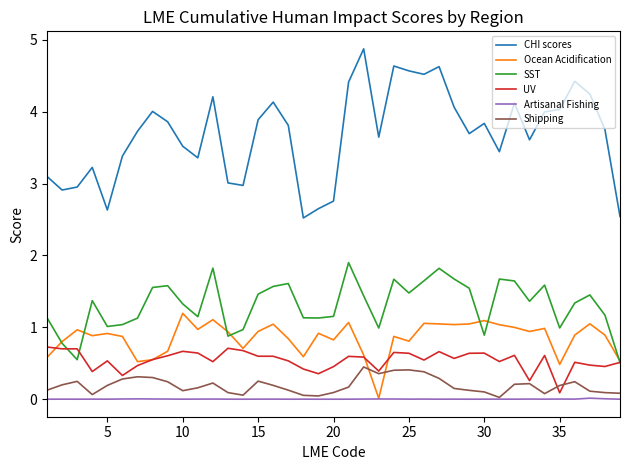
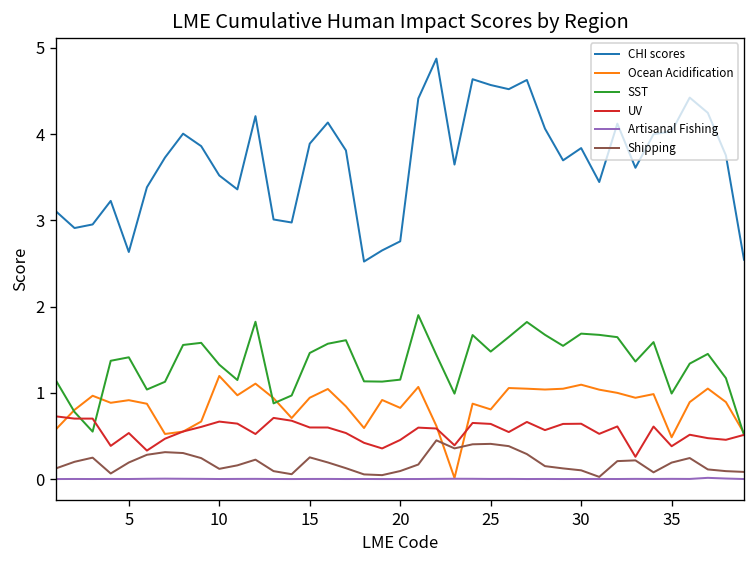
SST, 5: 1.0 -> 1.4
SST, 30: 0.9 -> 1.7
UV, 35: 0.1 -> 0.4
